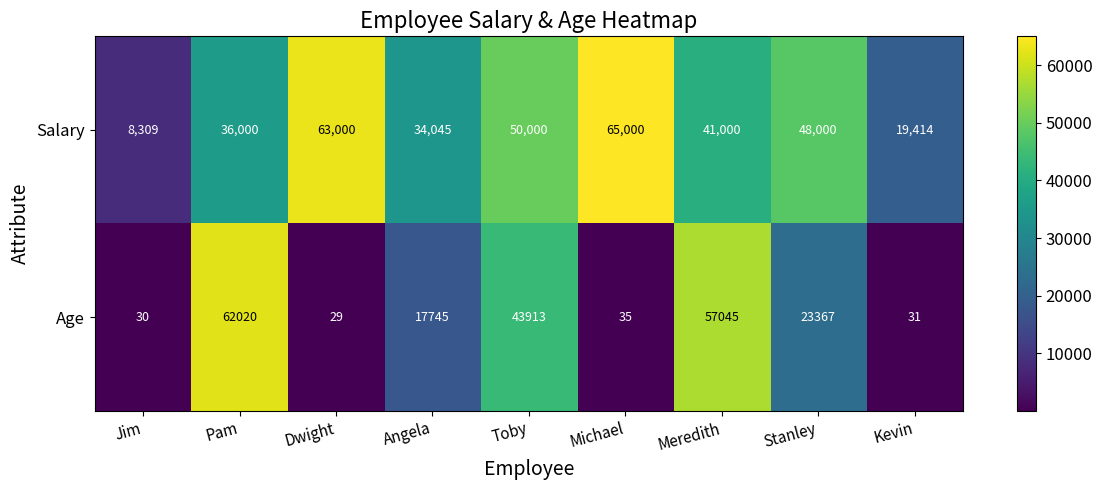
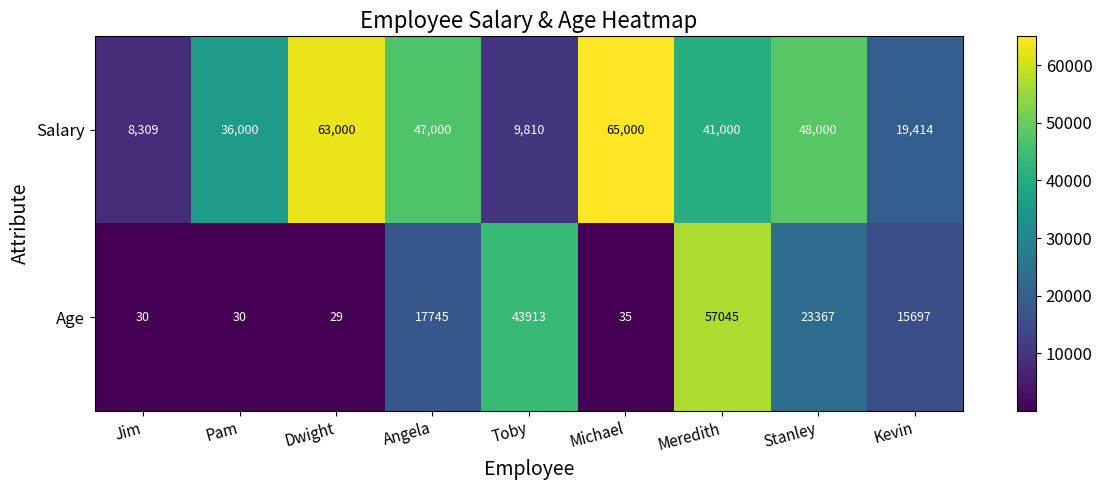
Salary, Angela: 34,045 -> 47,000
Salary, Toby: 50,000 -> 9,810
Age, Pam: 62020 -> 30
Age, Kevin: 31 -> 15697
